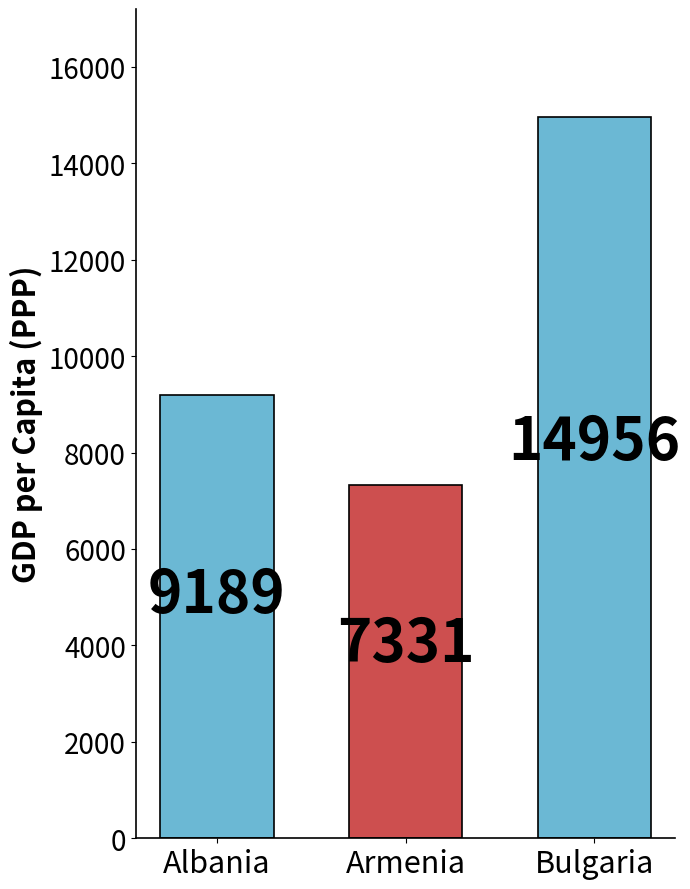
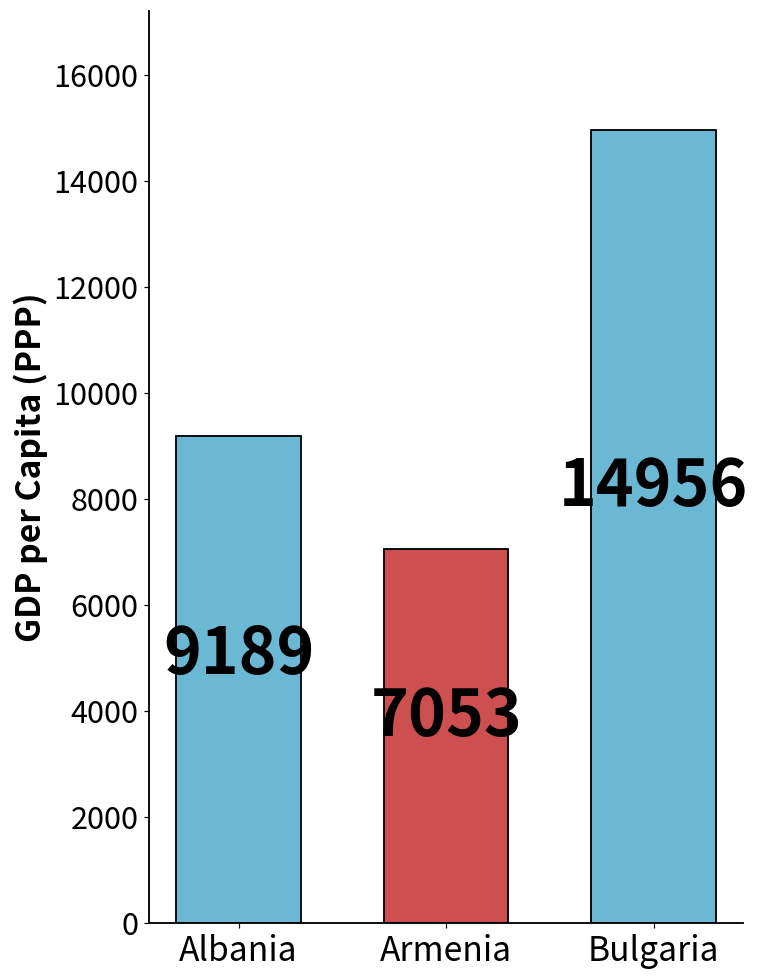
Armenia: 7331 -> 7053
